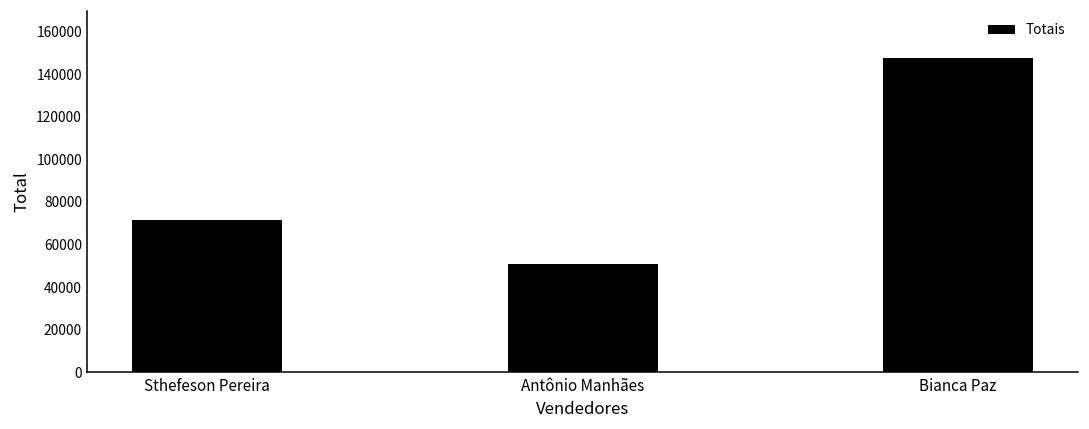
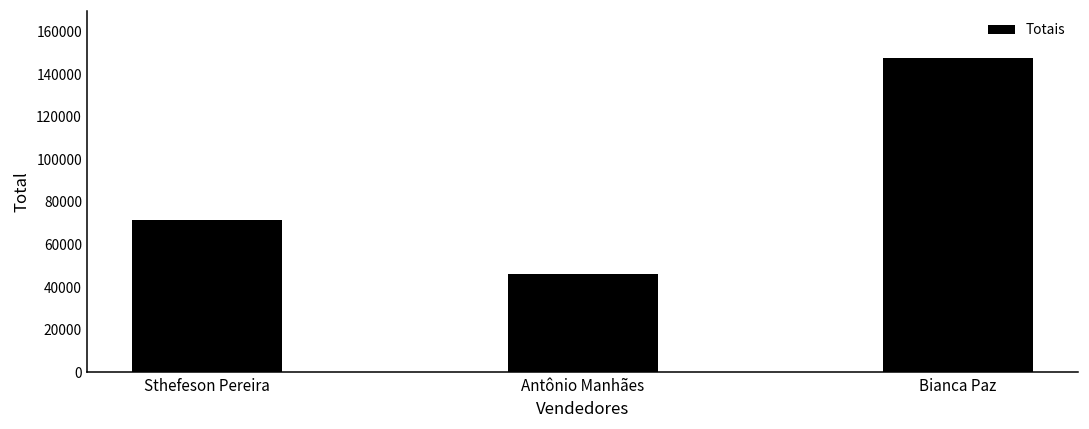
Antônio Manhães: 51000 -> 46000
